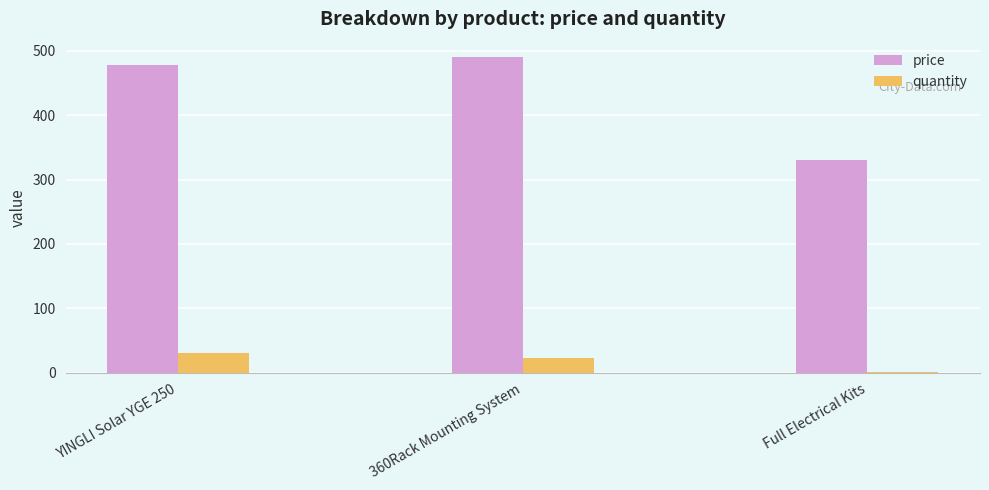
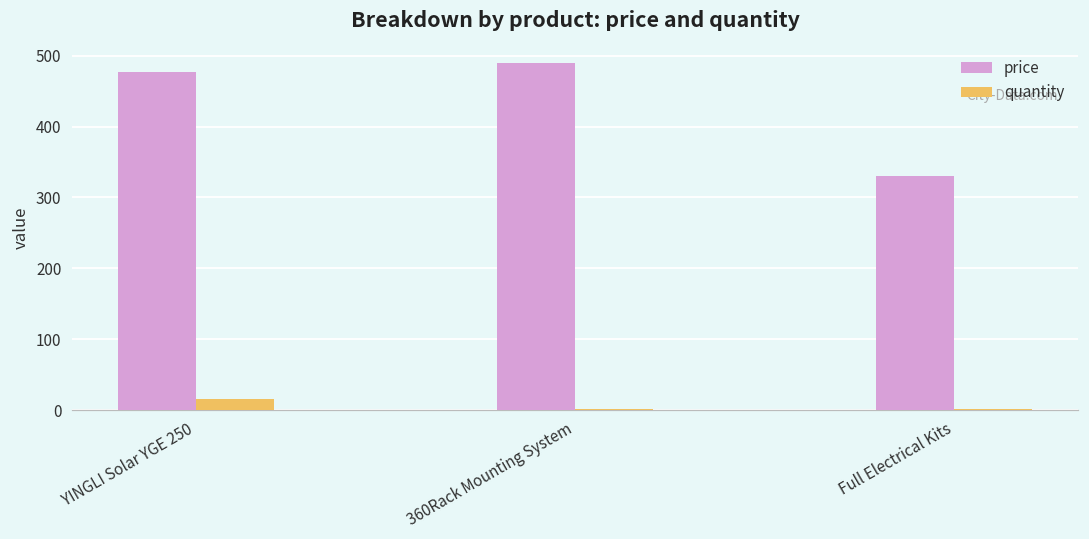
quantity, YINGLI Solar YGE 250: 30 -> 20
quantity, 360Rack Mounting System: 20 -> 0
